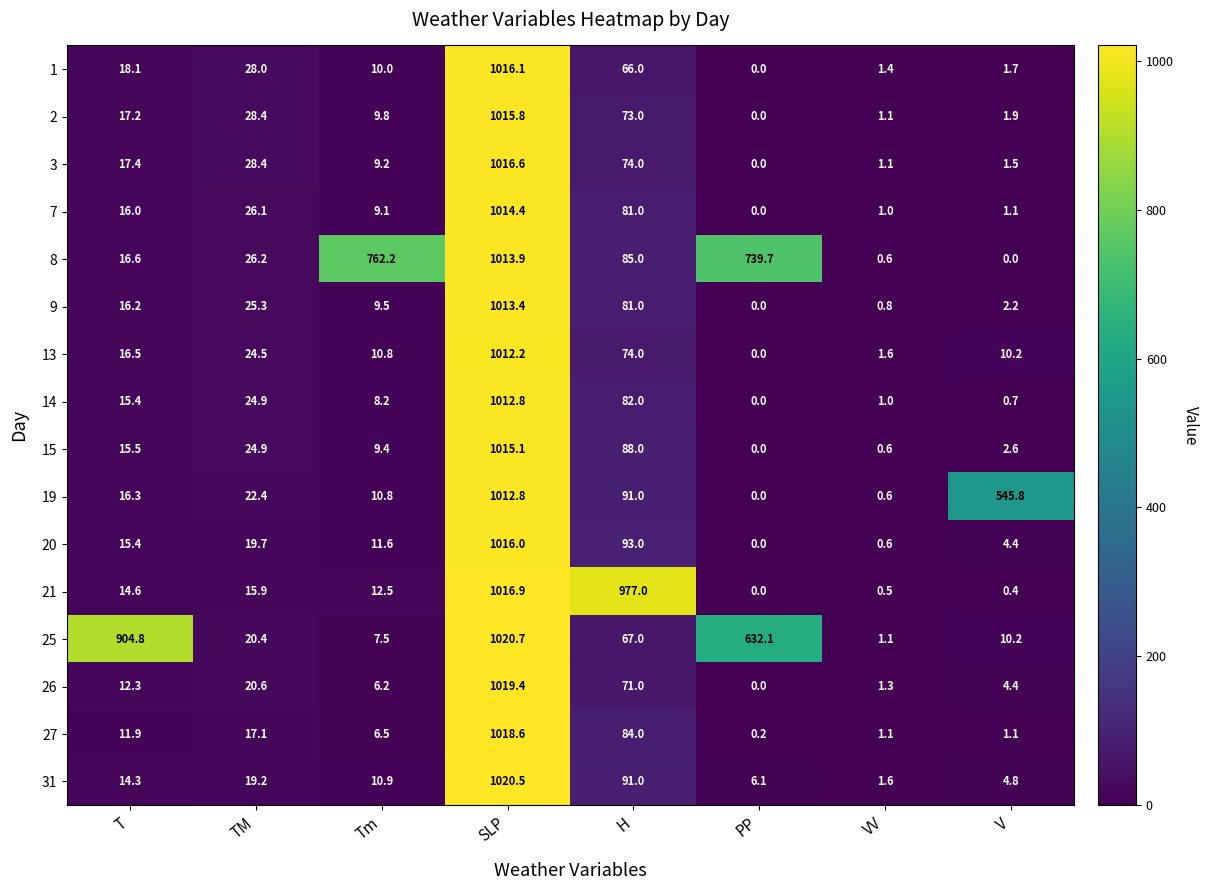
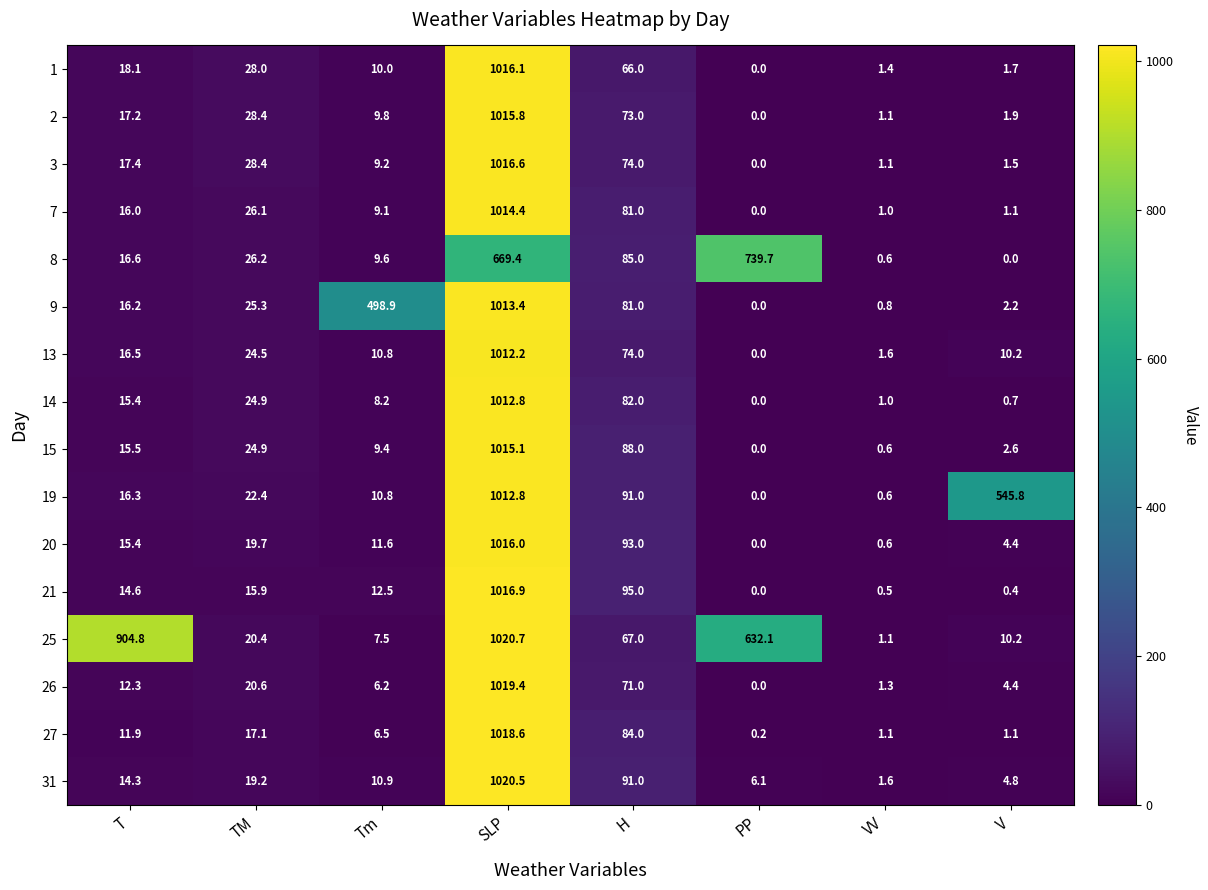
8, Tm: 762.2 -> 9.6
8, SLP: 1013.9 -> 669.4
9, Tm: 9.5 -> 498.9
21, H: 977.0 -> 95.0
